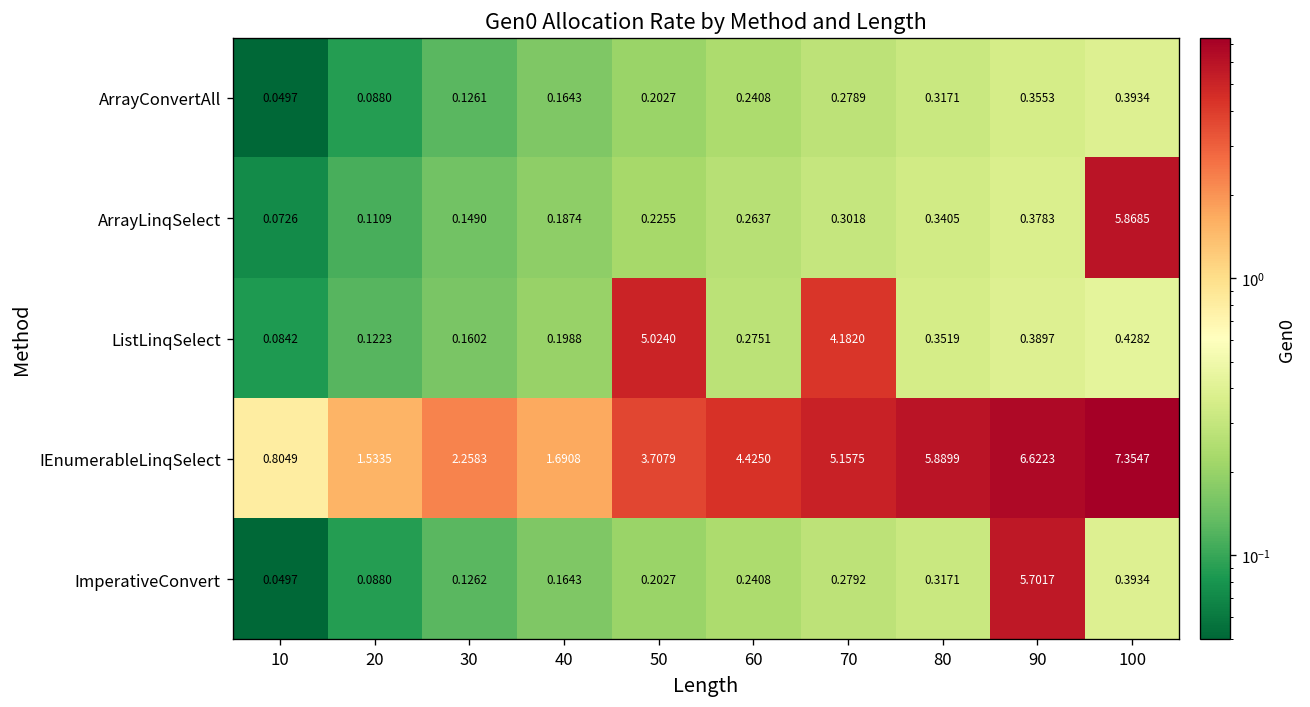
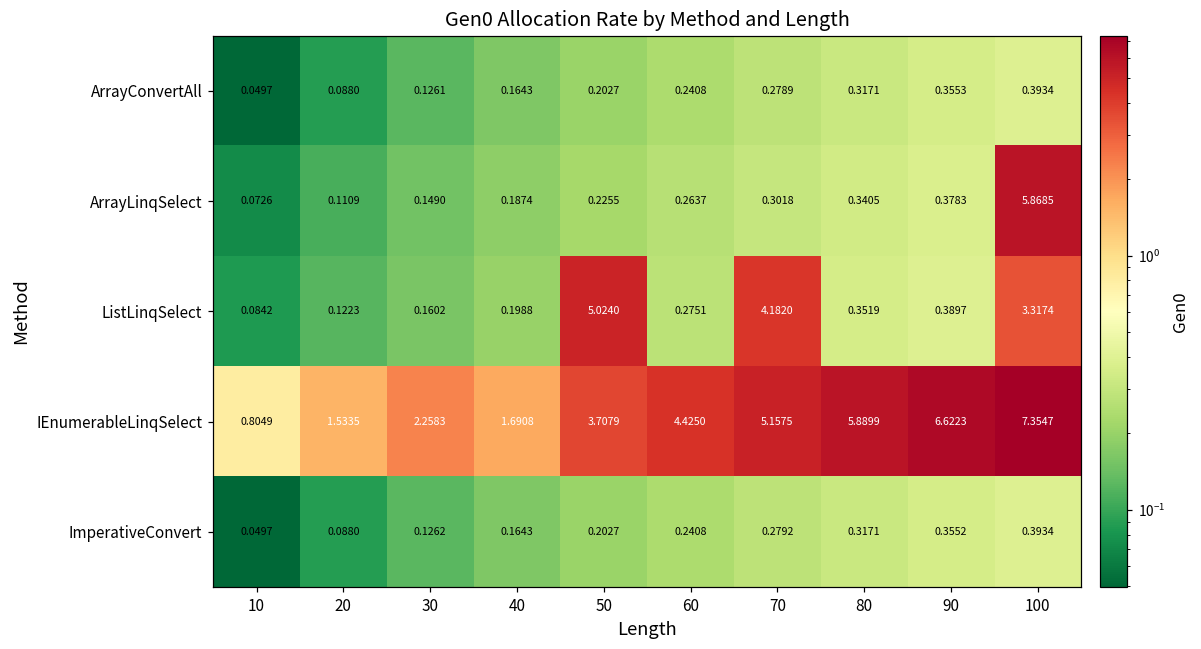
ListLinqSelect, 100: 0.4282 -> 3.3174
ImperativeConvert, 90: 5.7017 -> 0.3552
